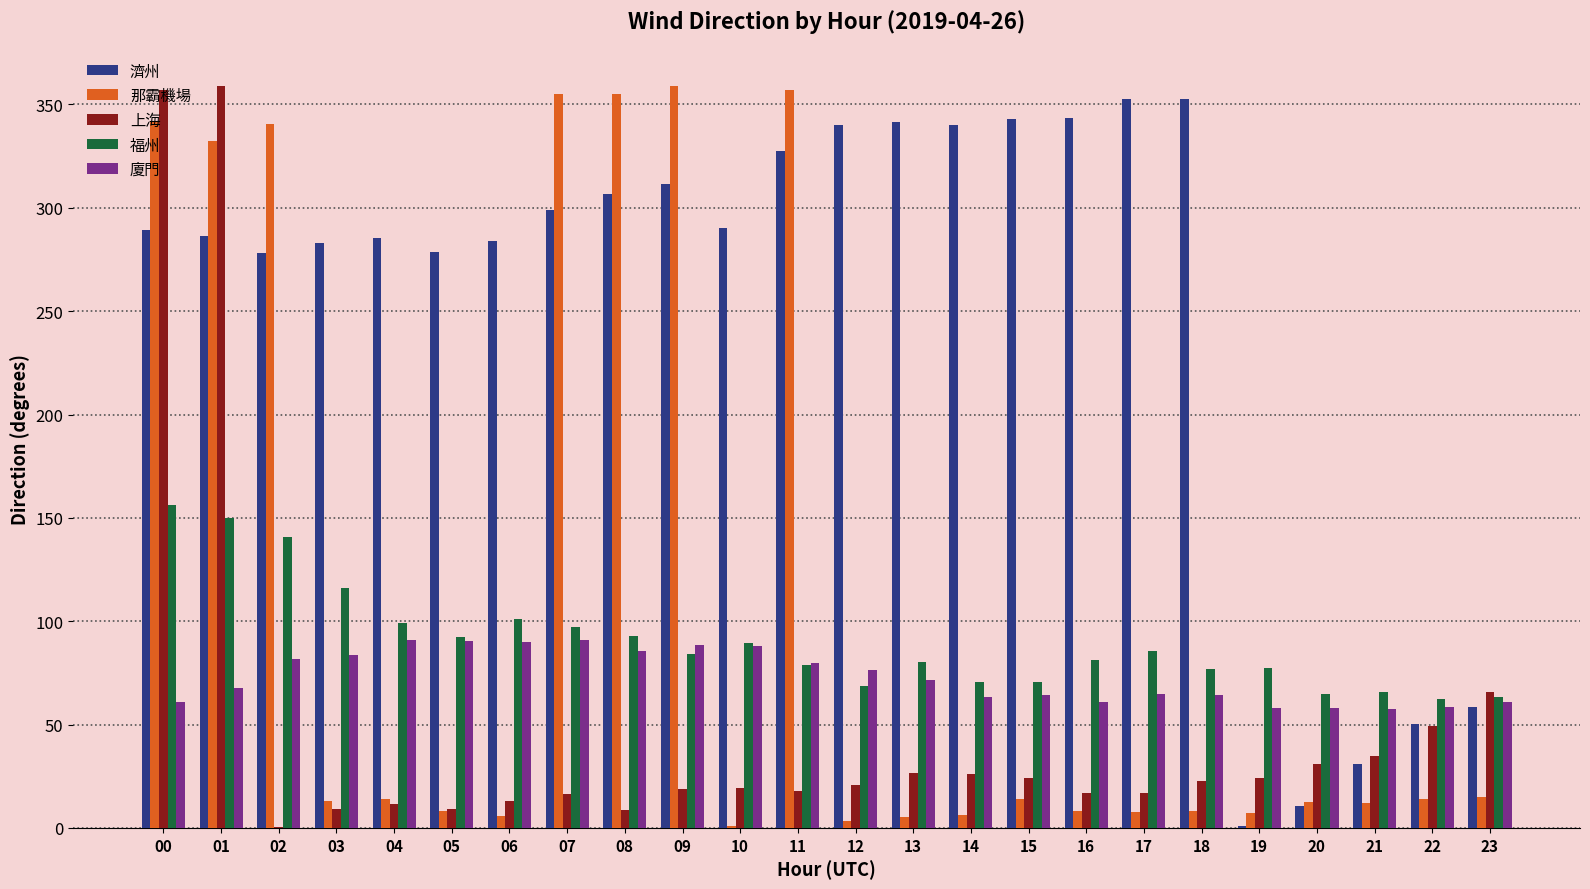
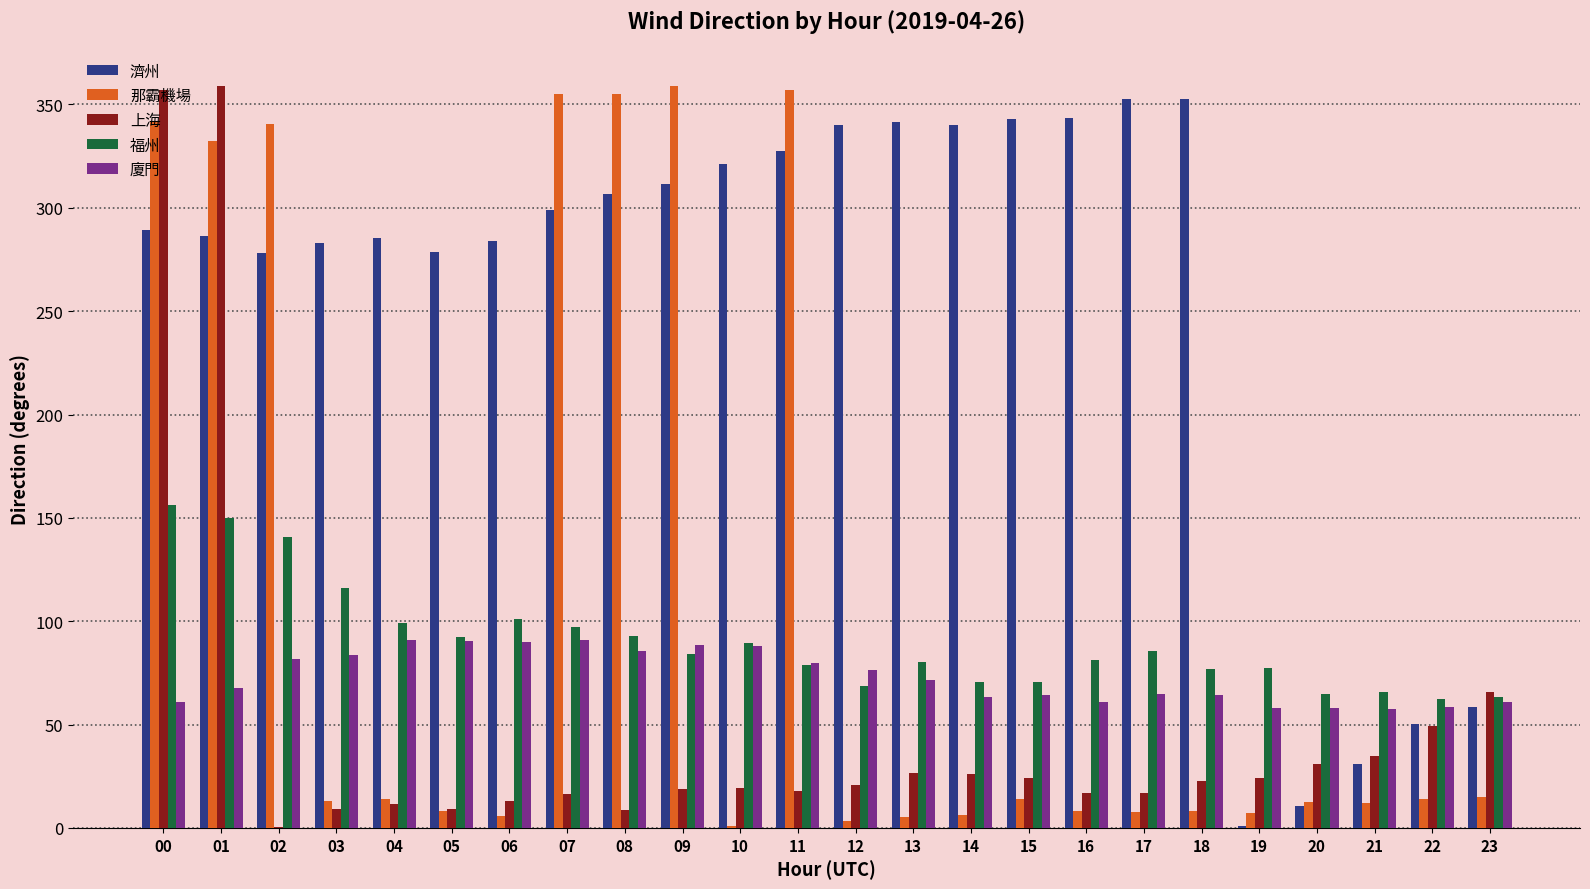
濟州, 10: 290 -> 321
